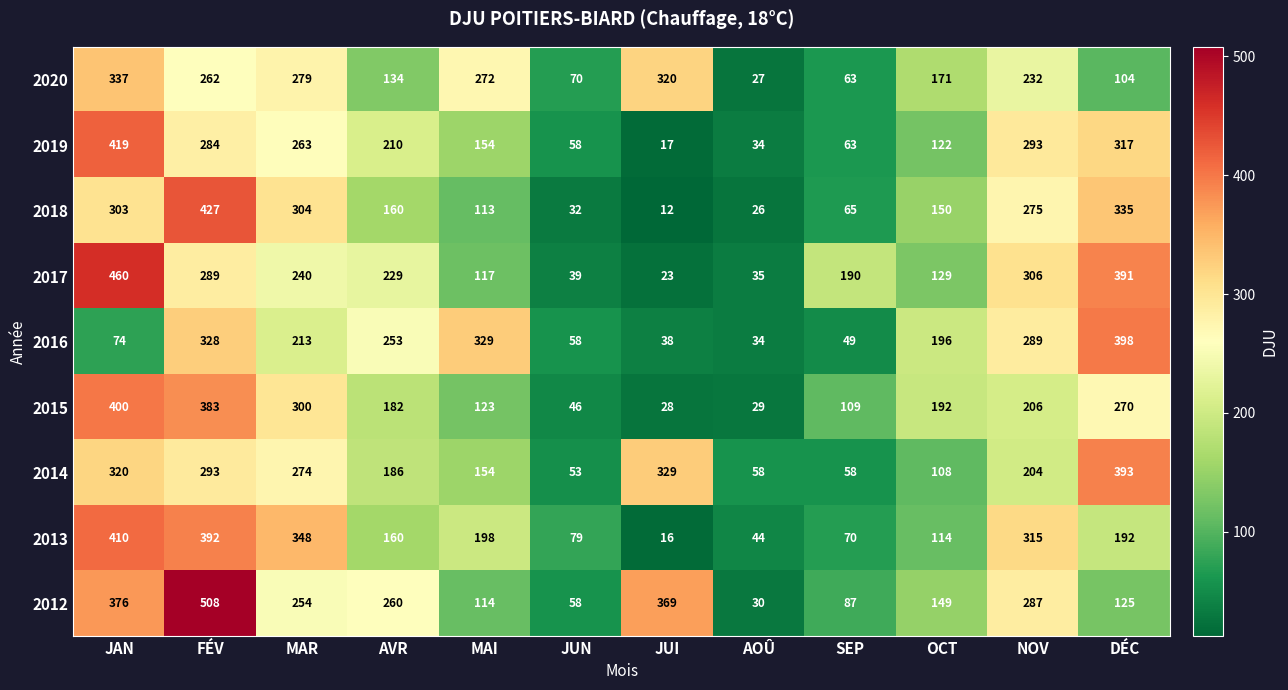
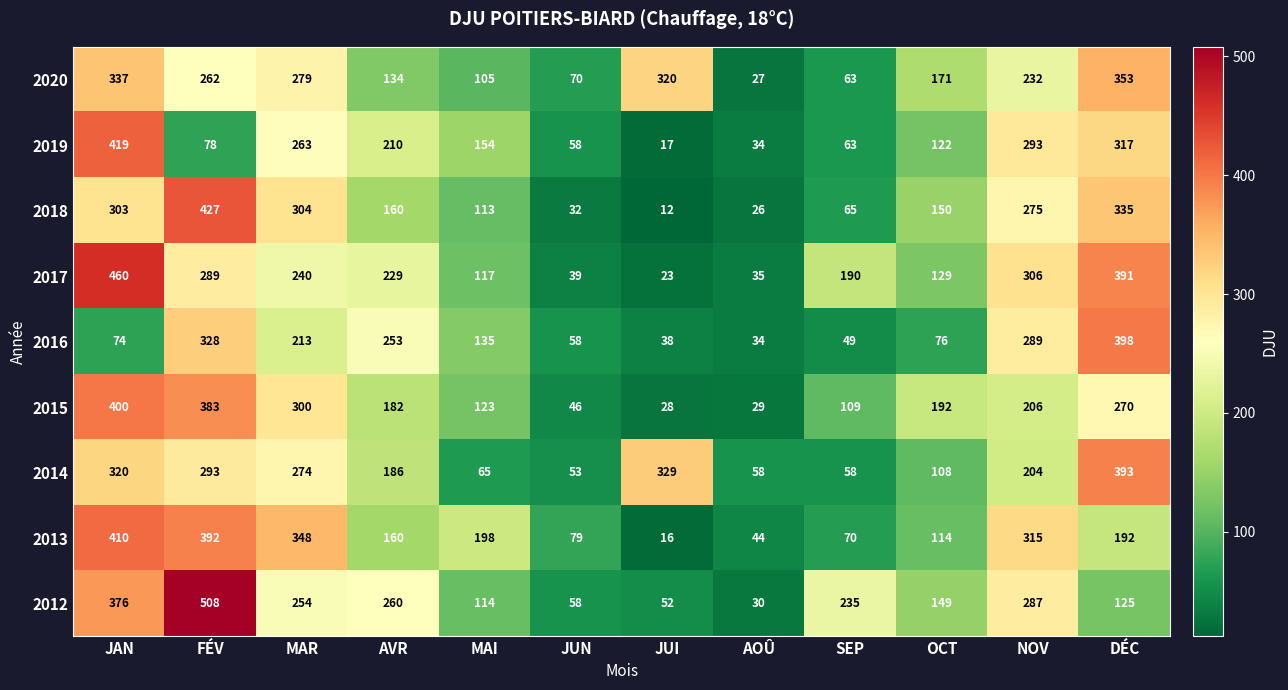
2020, MAI: 272 -> 105
2020, DÉC: 104 -> 353
2019, FÉV: 284 -> 78
2016, MAI: 329 -> 135
2016, OCT: 196 -> 76
2014, MAI: 154 -> 65
2012, JUI: 369 -> 52
2012, SEP: 87 -> 235
